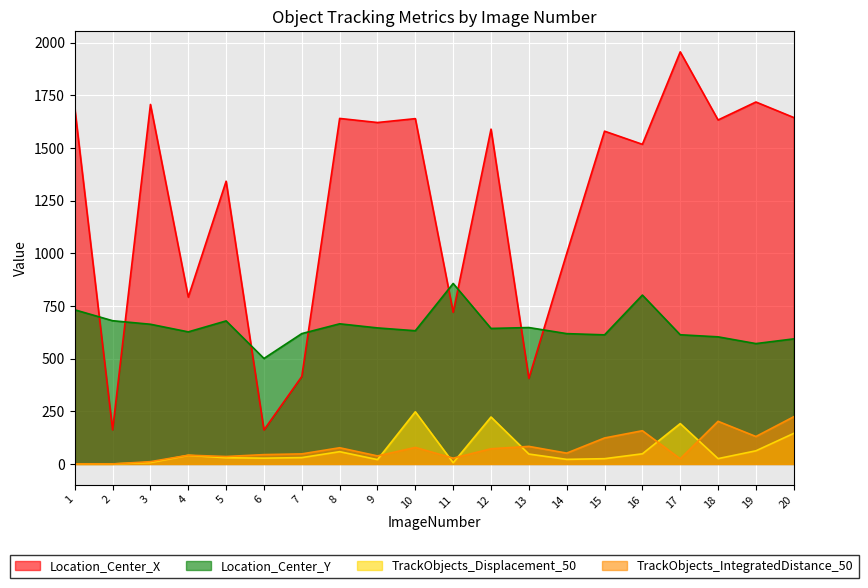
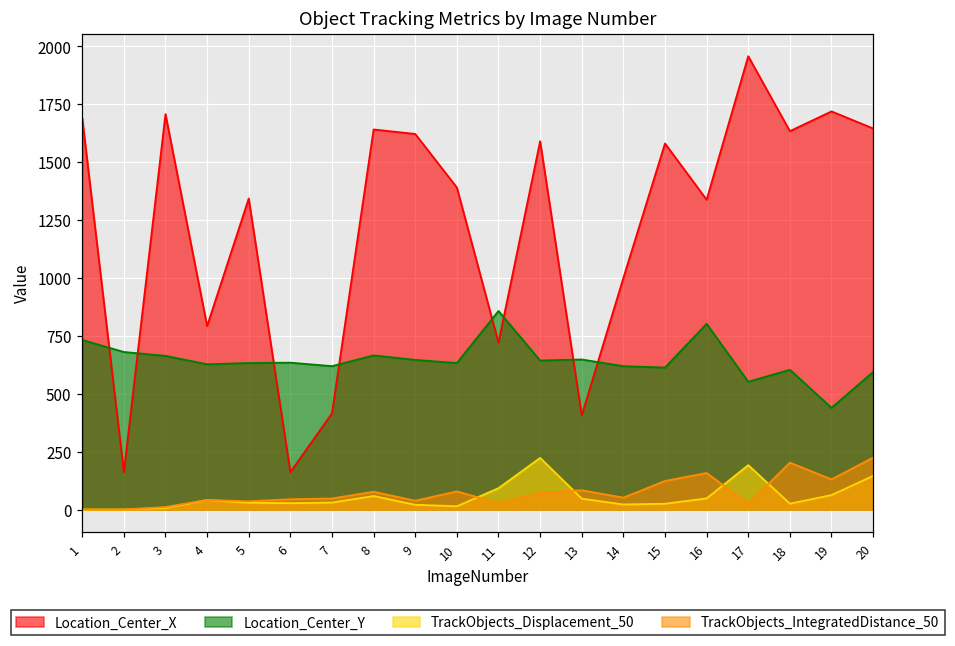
Location_Center_Y, 5: 680 -> 630
Location_Center_Y, 6: 500 -> 630
Location_Center_X, 10: 1640 -> 1390
TrackObjects_Displacement_50, 10: 250 -> 10
TrackObjects_Displacement_50, 11: 10 -> 90
Location_Center_X, 16: 1520 -> 1340
Location_Center_Y, 17: 610 -> 550
Location_Center_Y, 19: 570 -> 440
